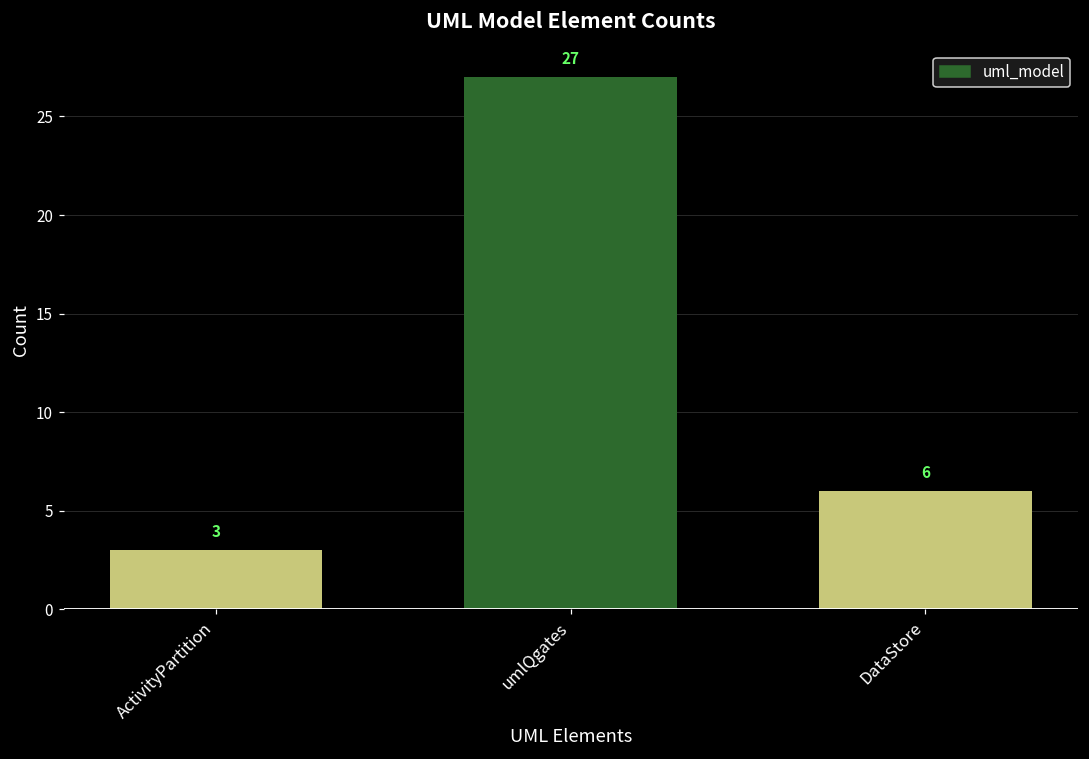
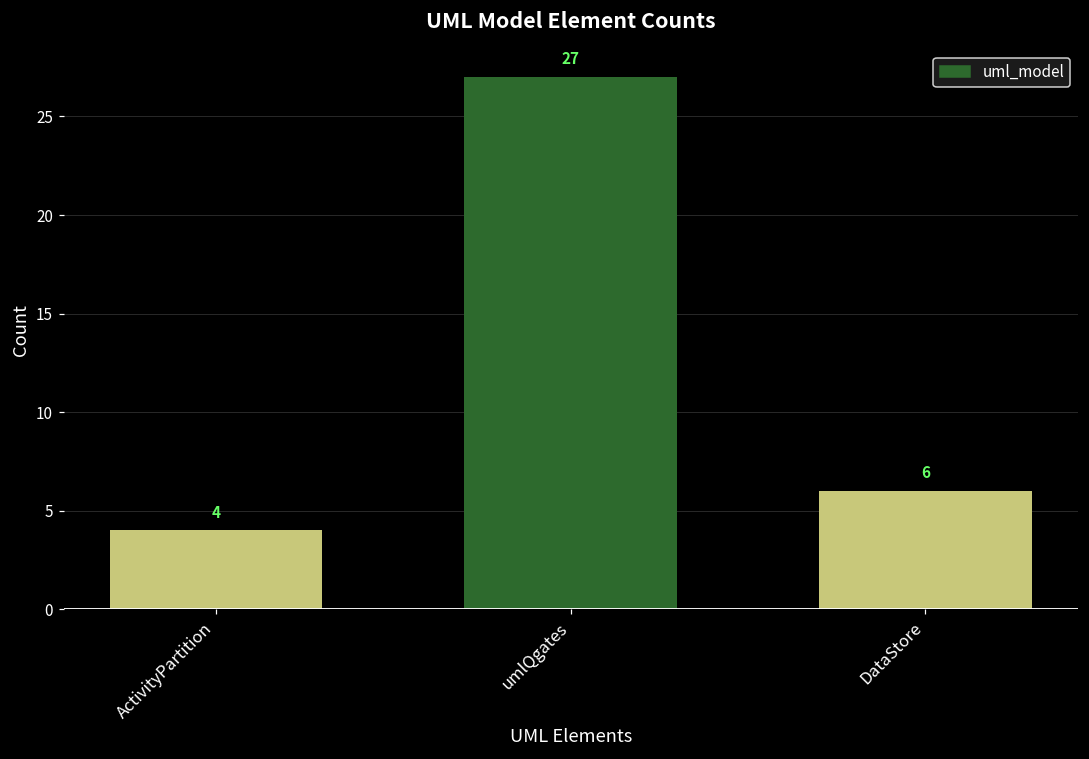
ActivityPartition: 3 -> 4
